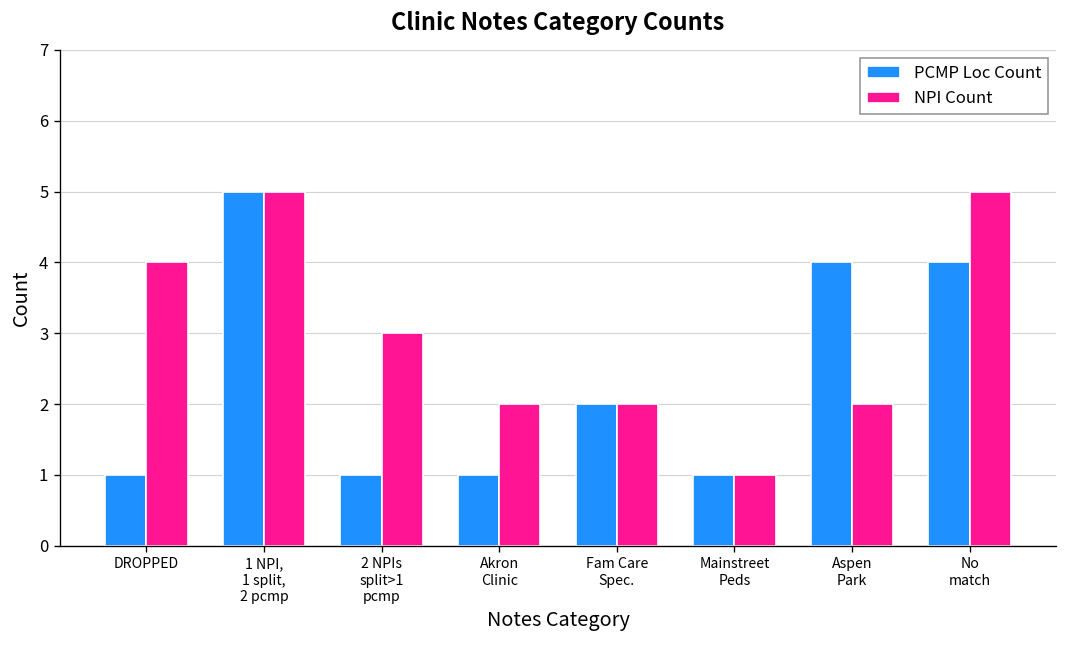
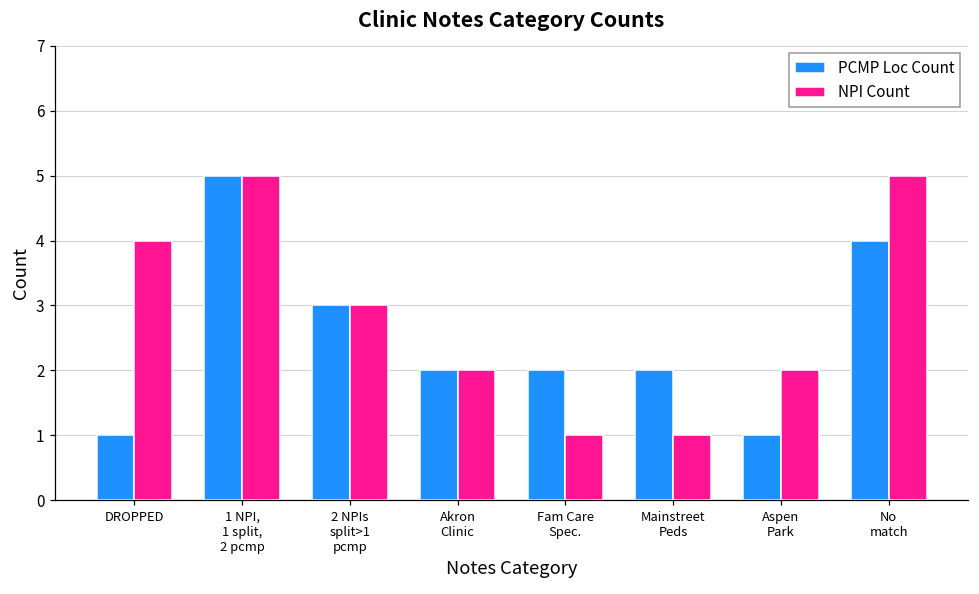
PCMP Loc Count, 2 NPIs split>1 pcmp: 1 -> 3
PCMP Loc Count, Akron Clinic: 1 -> 2
NPI Count, Fam Care Spec.: 2 -> 1
PCMP Loc Count, Mainstreet Peds: 1 -> 2
PCMP Loc Count, Aspen Park: 4 -> 1
